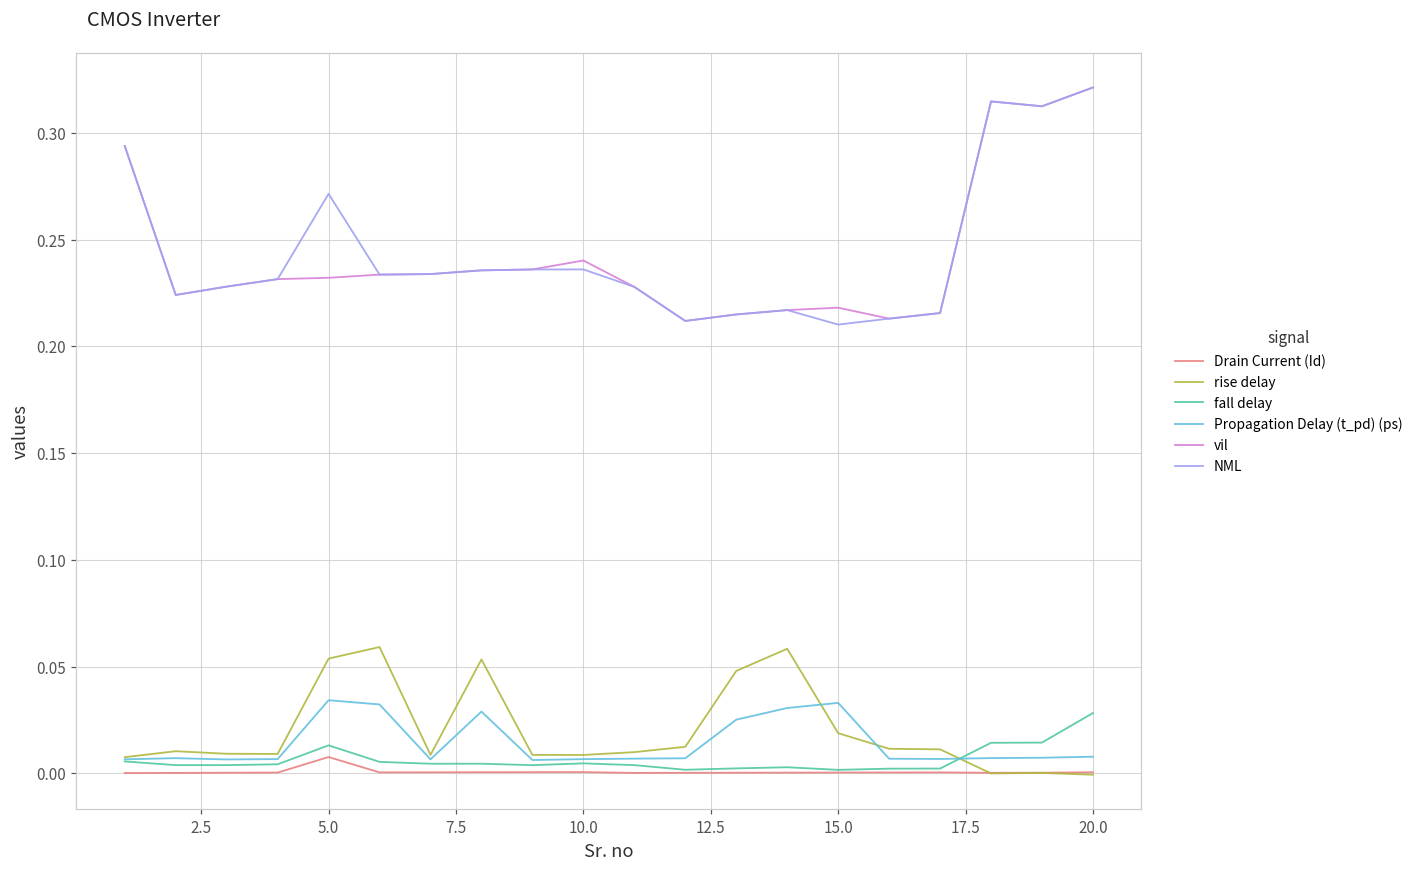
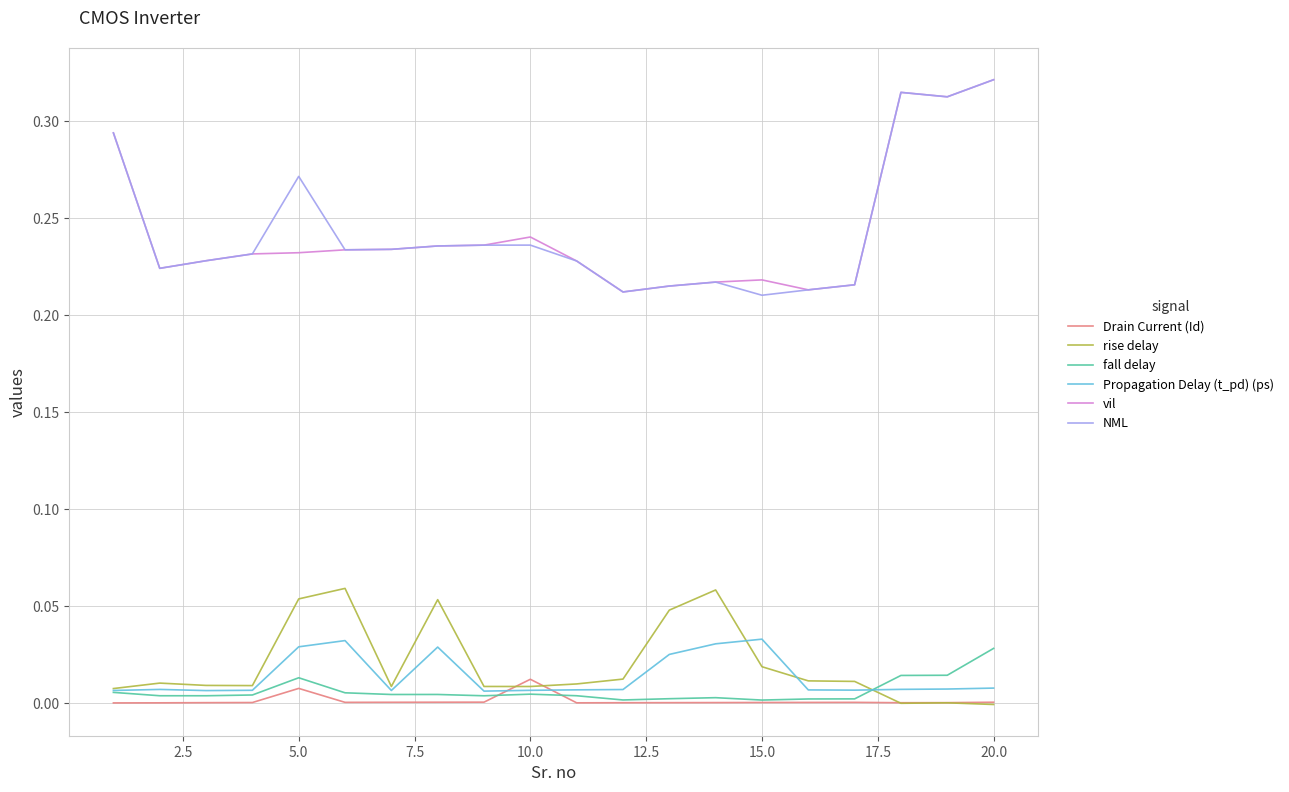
Propagation Delay (t_pd) (ps), 5.0: 0.034 -> 0.029
Drain Current (Id), 10.0: 0.001 -> 0.012
